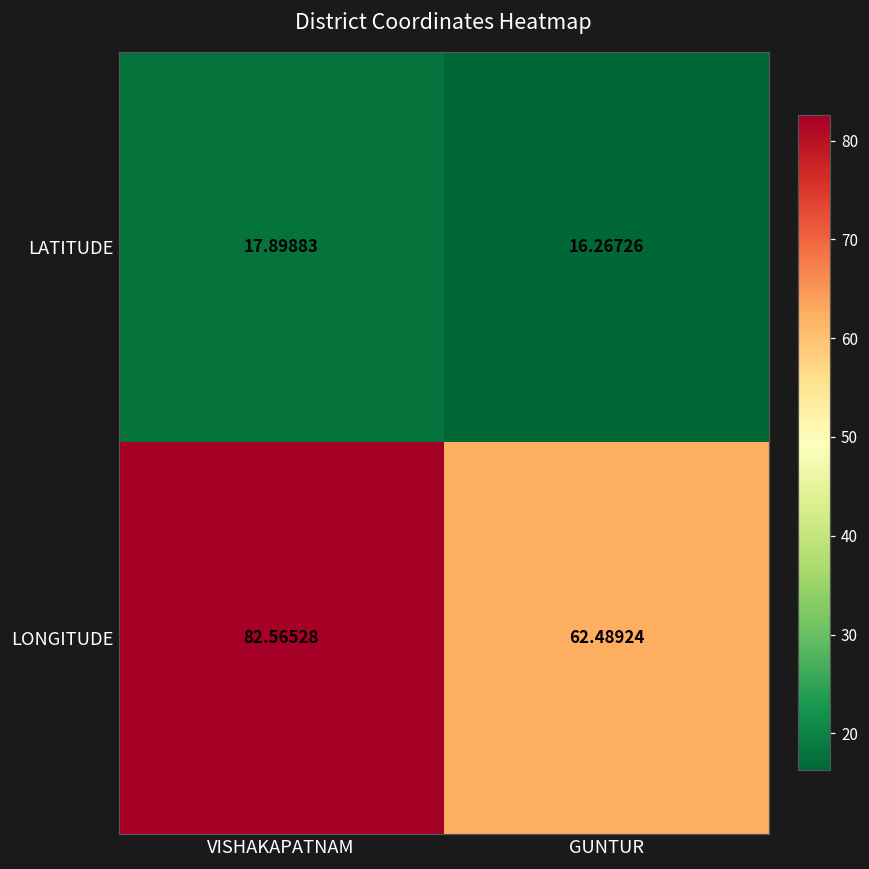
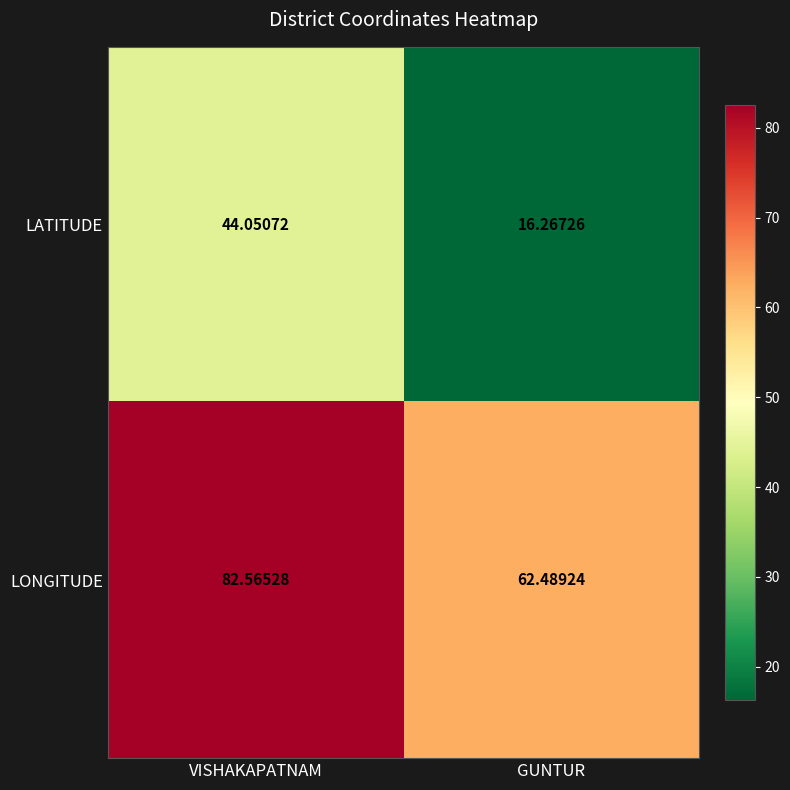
LATITUDE, VISHAKAPATNAM: 17.89883 -> 44.05072
